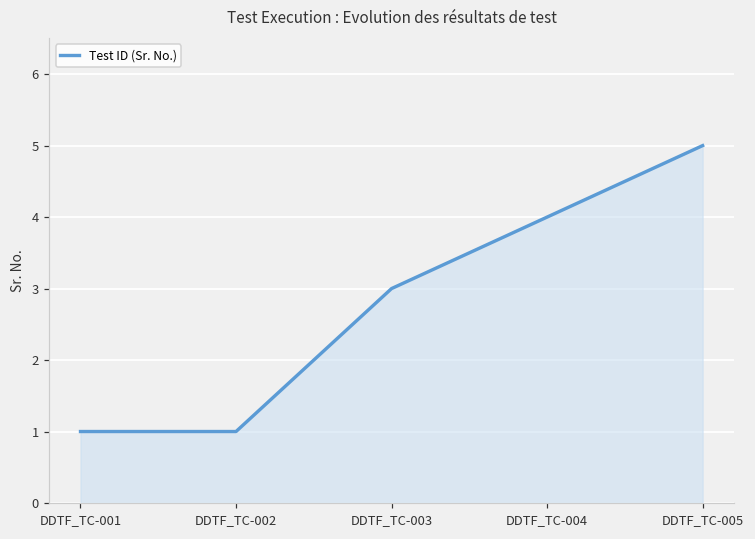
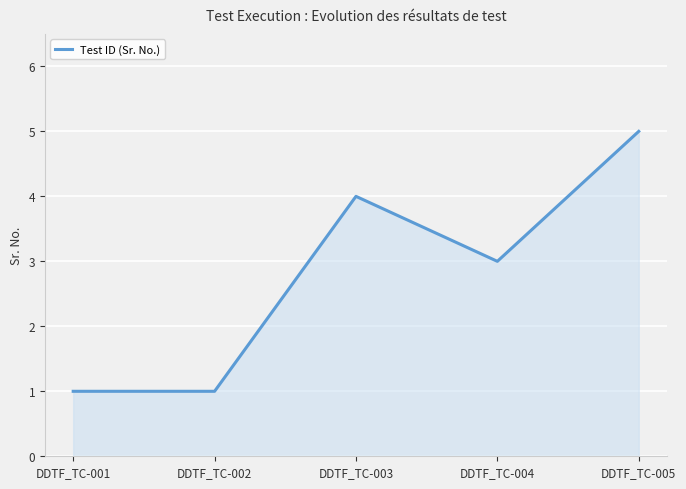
DDTF_TC-003: 3 -> 4
DDTF_TC-004: 4 -> 3
